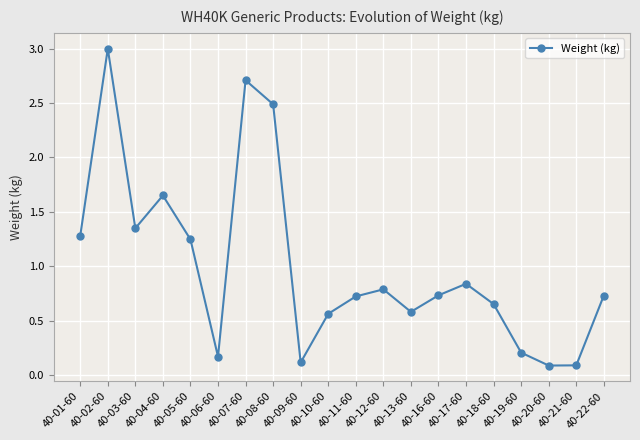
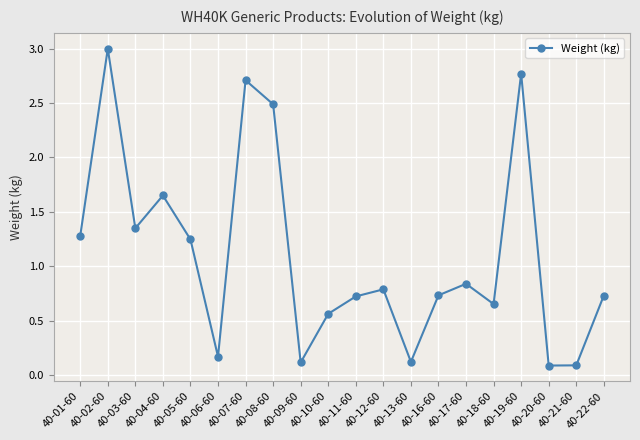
40-13-60: 0.58 -> 0.12
40-19-60: 0.21 -> 2.77
